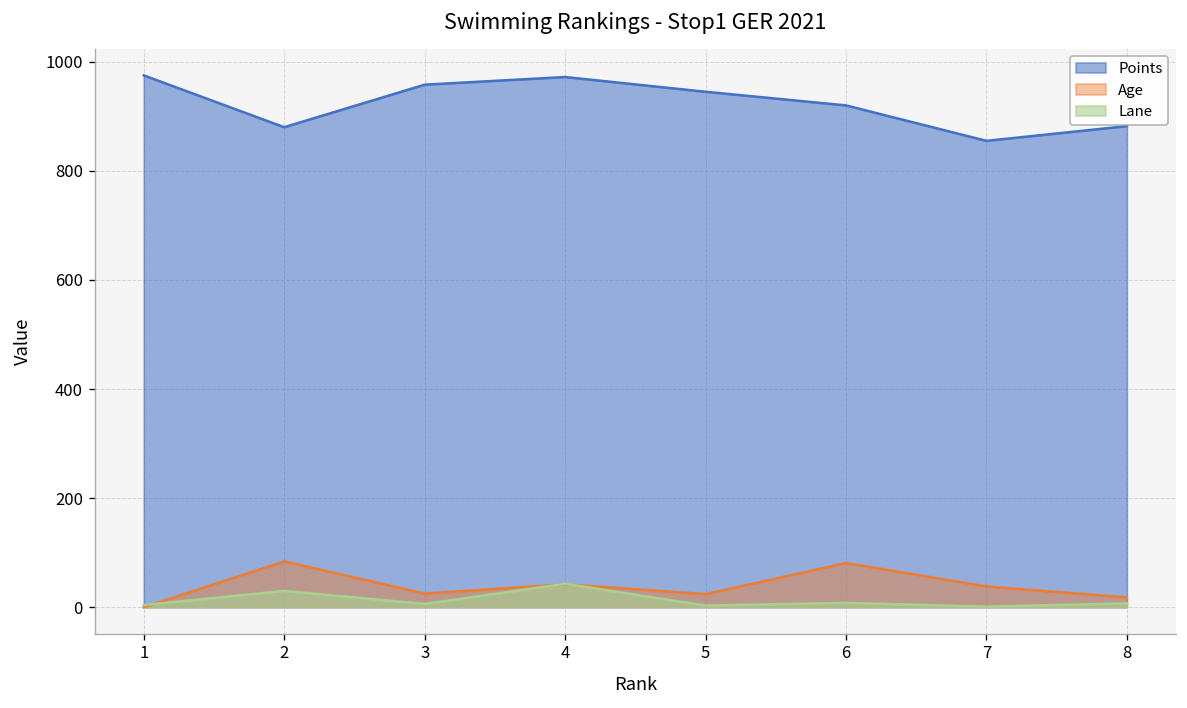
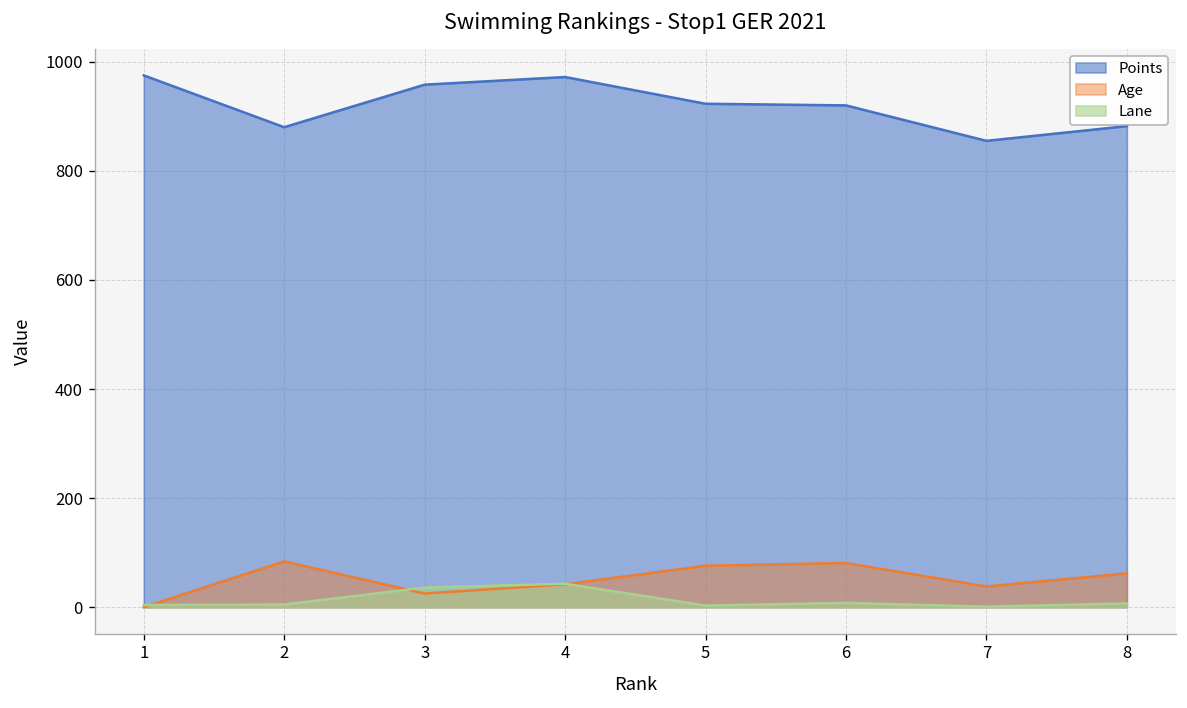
Lane, 2: 30 -> 10
Lane, 3: 10 -> 40
Points, 5: 950 -> 920
Age, 5: 20 -> 80
Age, 8: 20 -> 60
